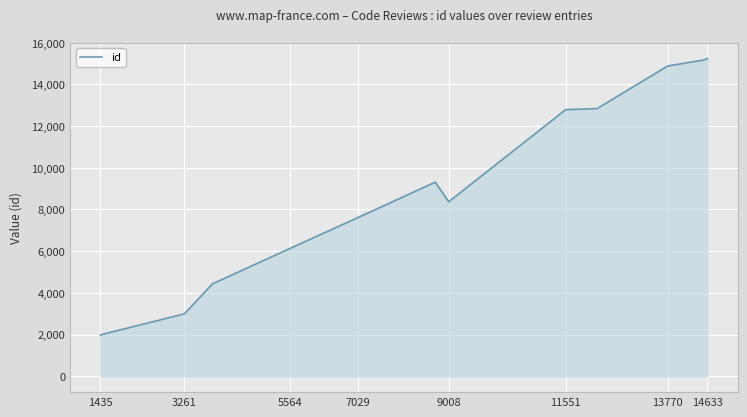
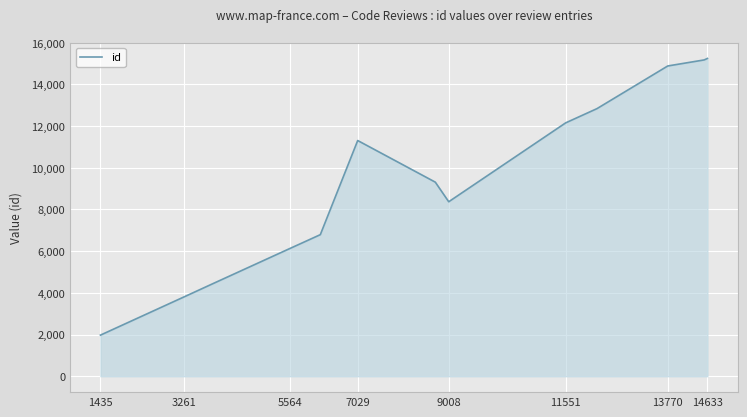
3261: 3,000 -> 3,800
7029: 7,600 -> 11,300
11551: 12,800 -> 12,200
